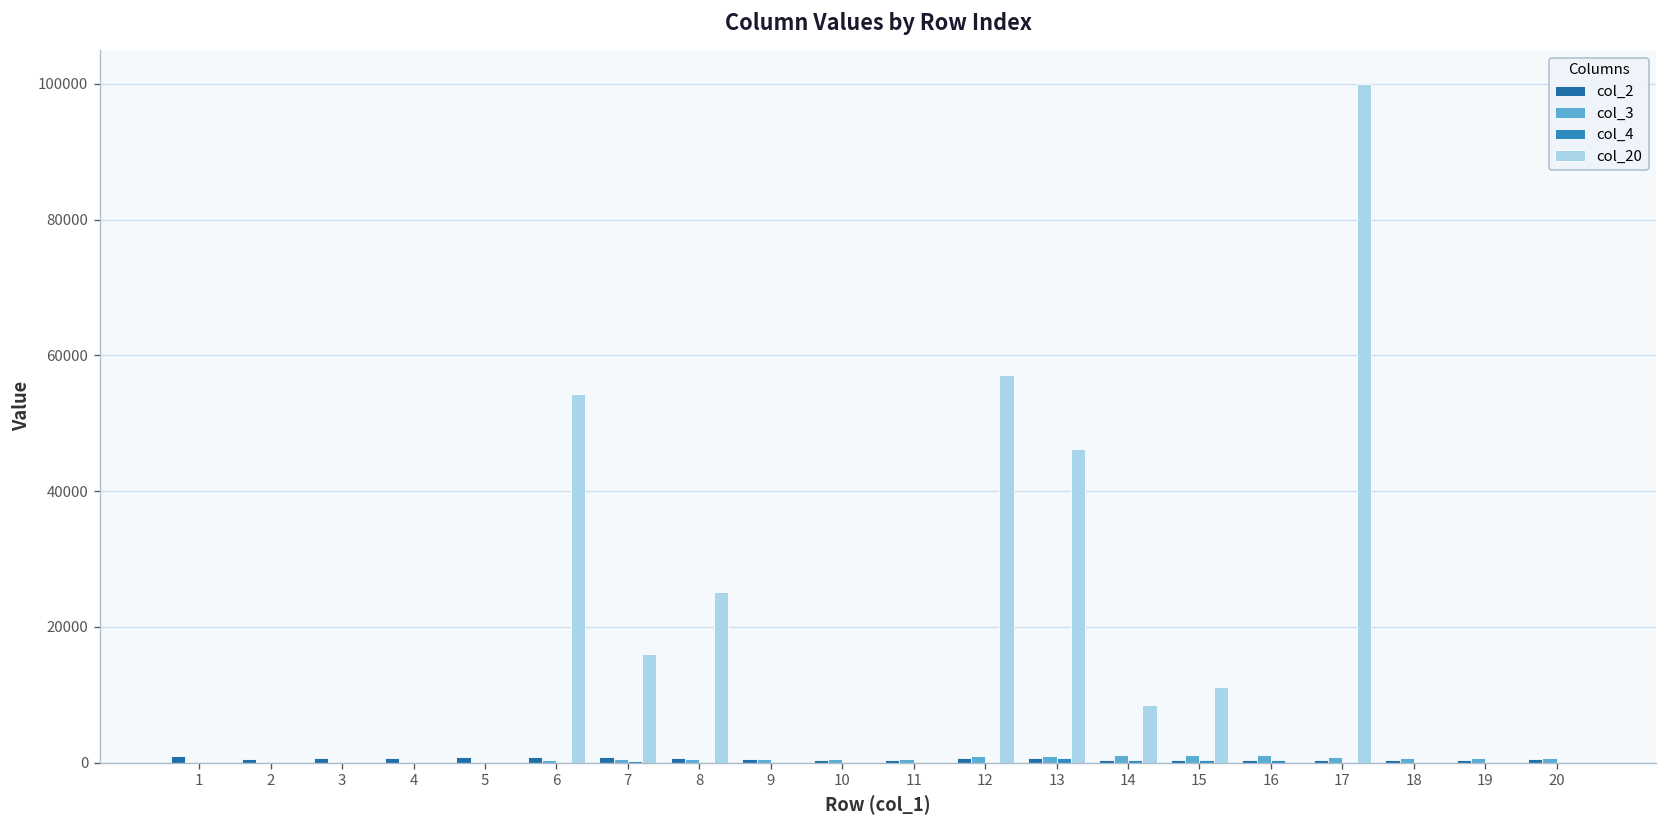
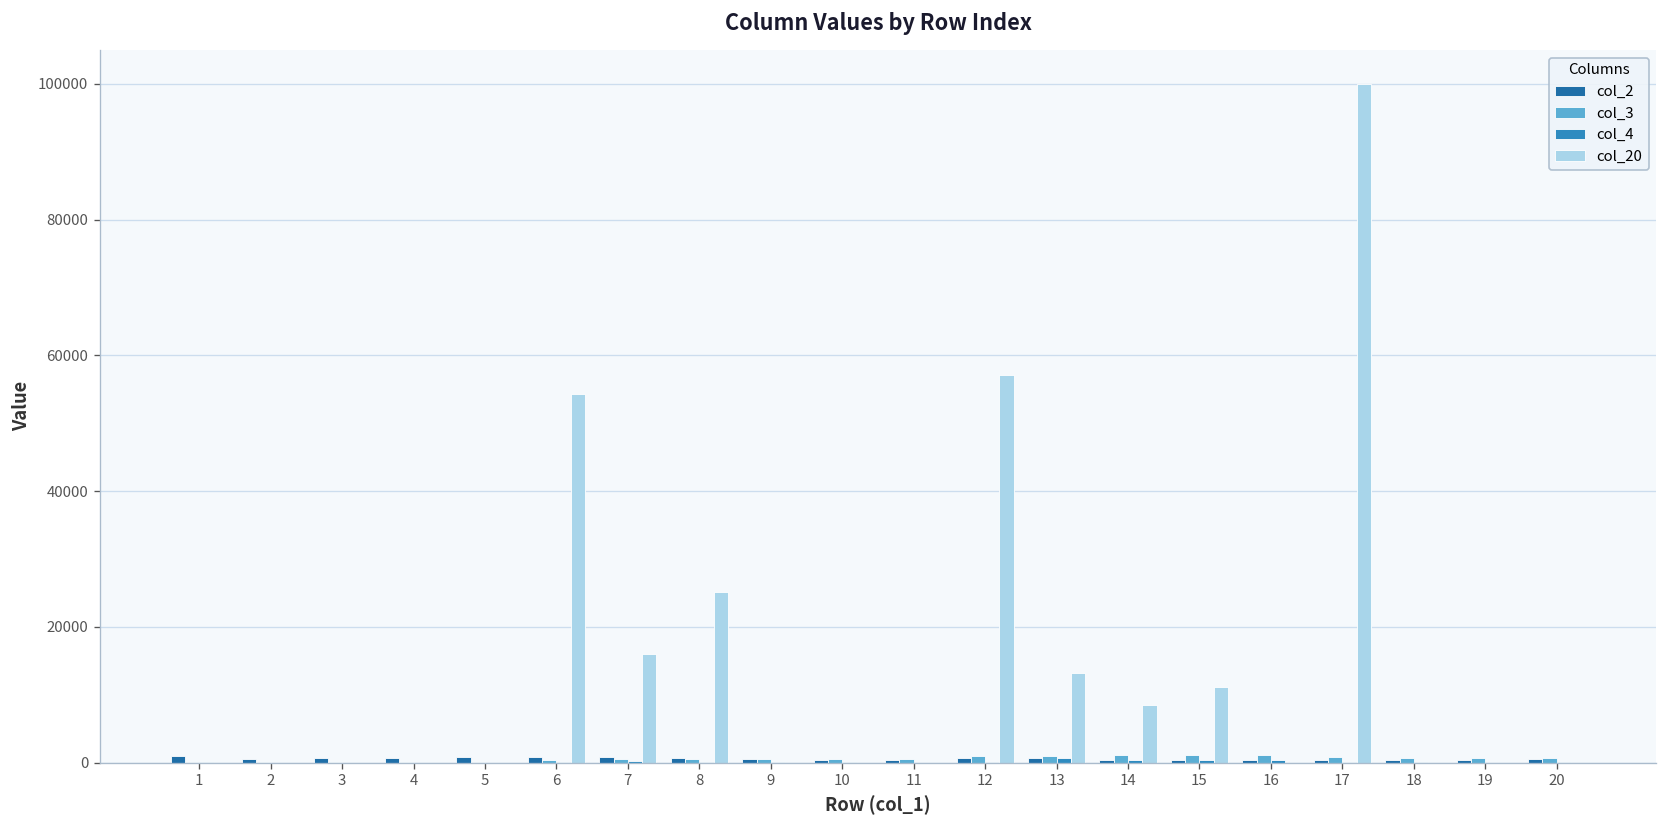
col_20, 13: 46000 -> 13000
